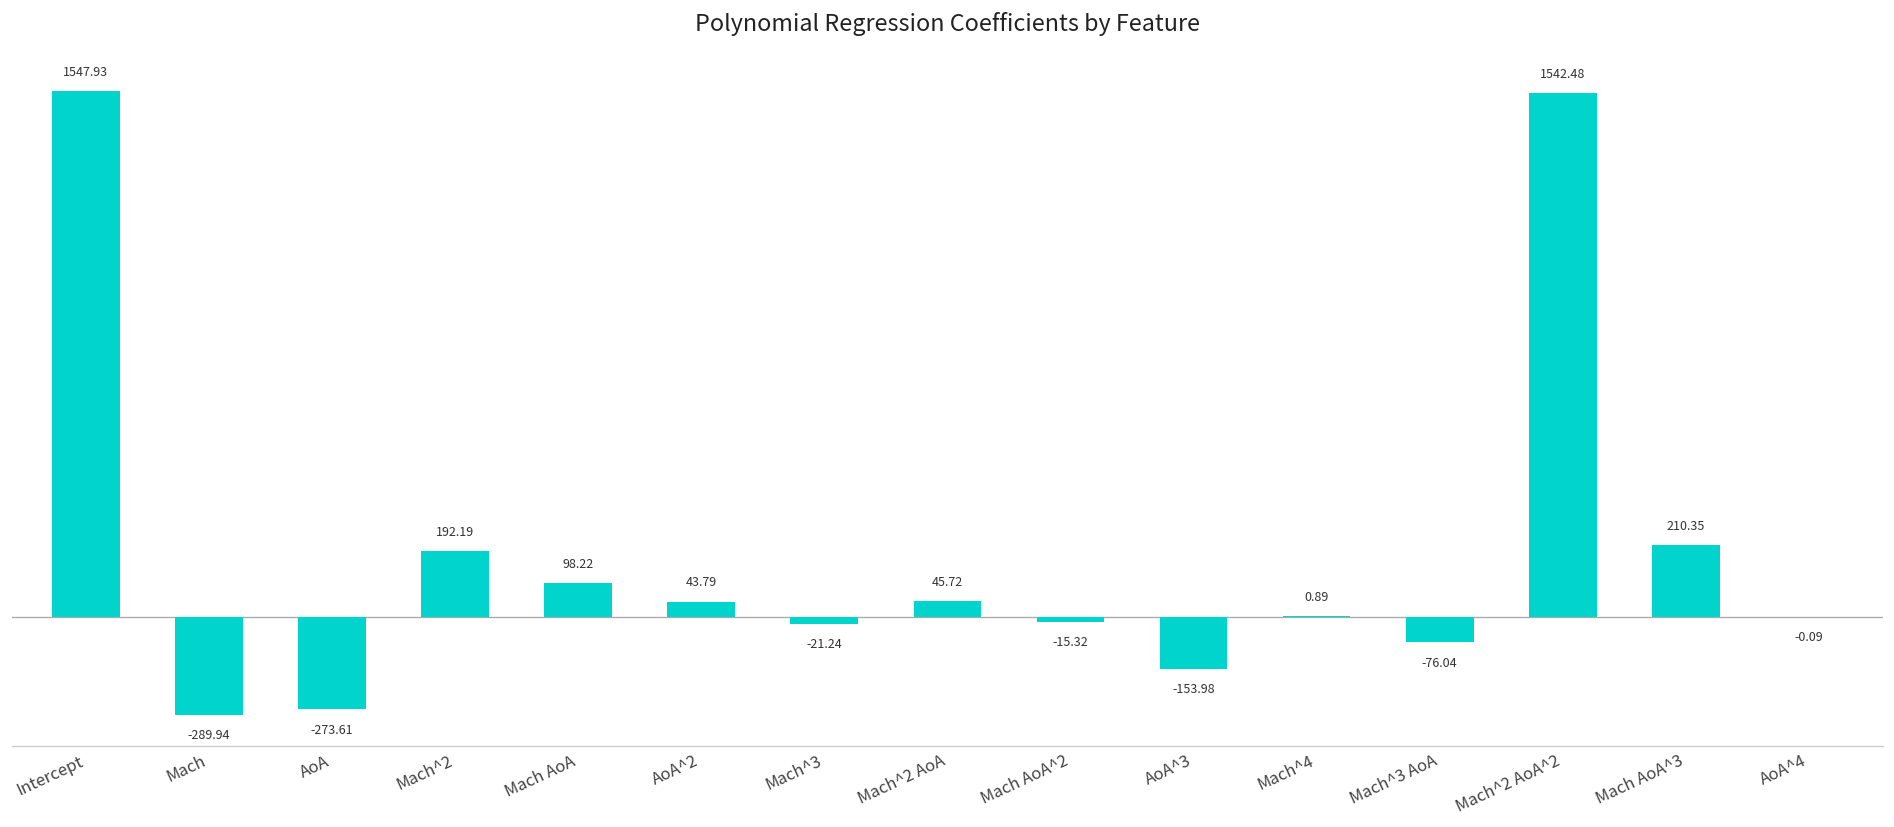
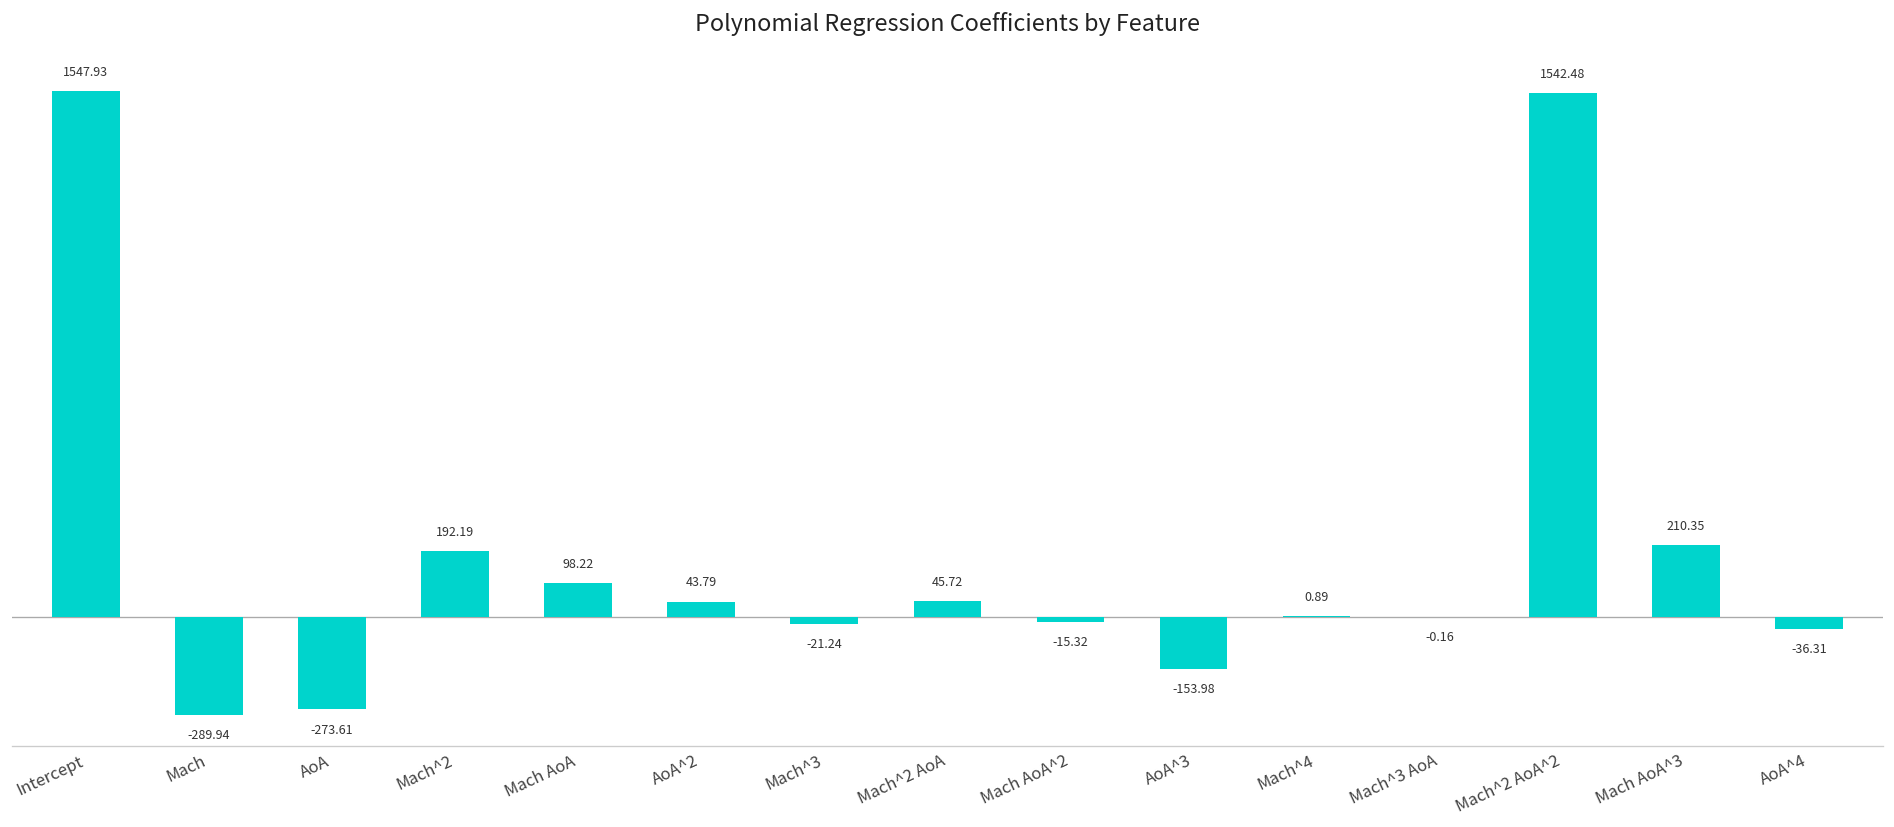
Mach^3 AoA: -76.04 -> -0.16
AoA^4: -0.09 -> -36.31
